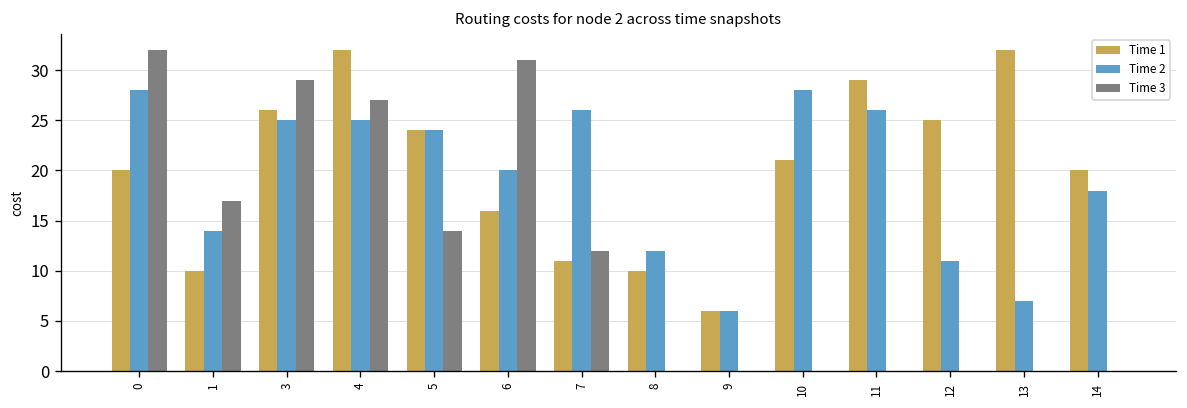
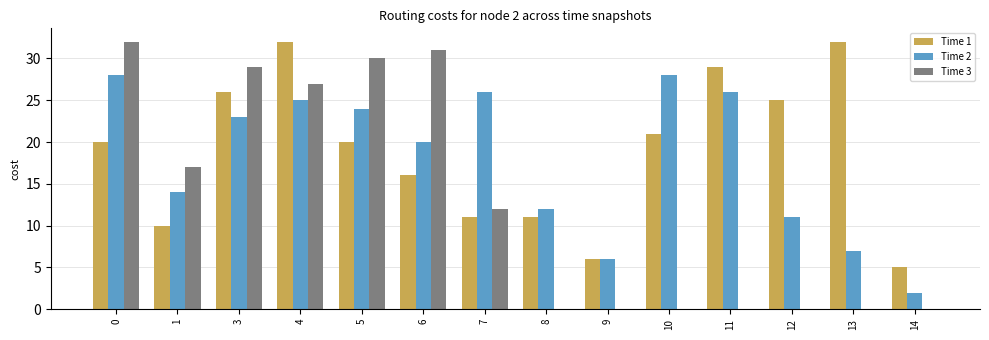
Time 2, 3: 25 -> 23
Time 1, 5: 24 -> 20
Time 3, 5: 14 -> 30
Time 1, 8: 10 -> 11
Time 1, 14: 20 -> 5
Time 2, 14: 18 -> 2
